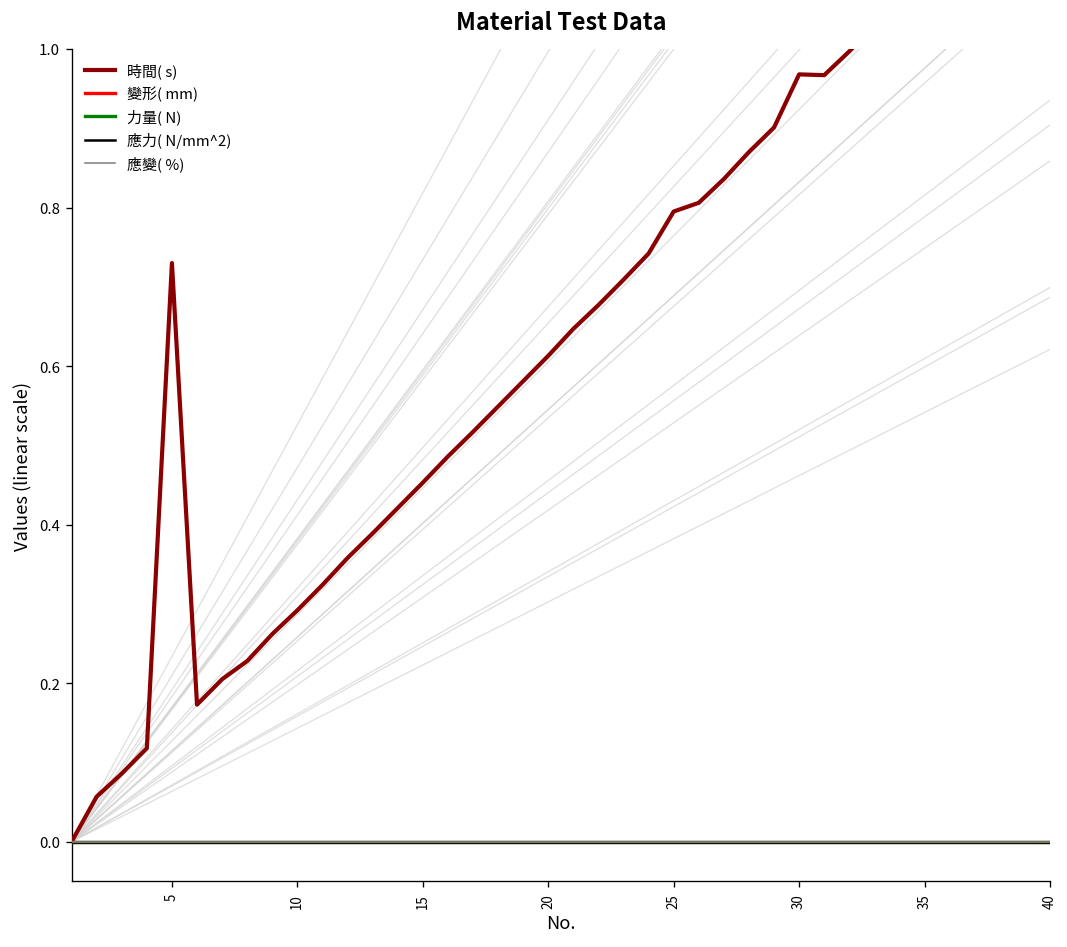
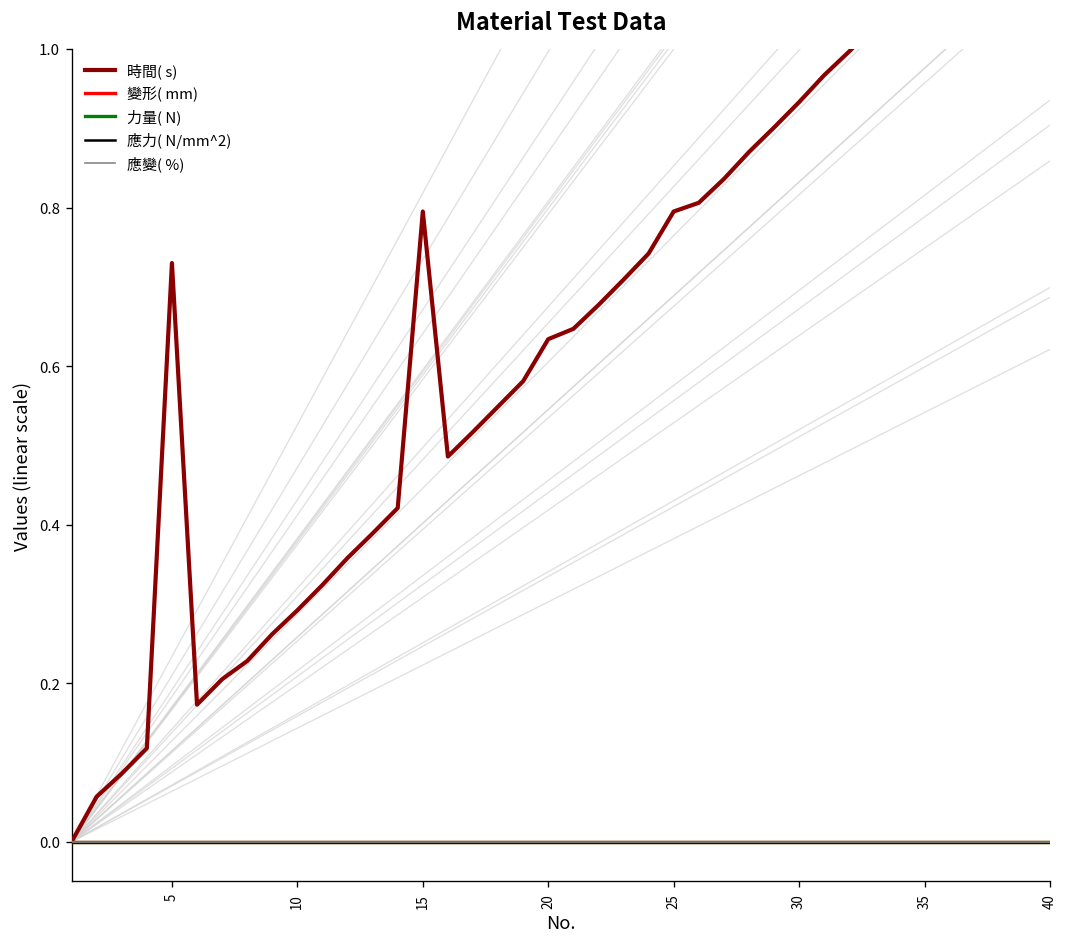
時間( s), 15: 0.45 -> 0.80
時間( s), 20: 0.61 -> 0.63
時間( s), 30: 0.97 -> 0.93
